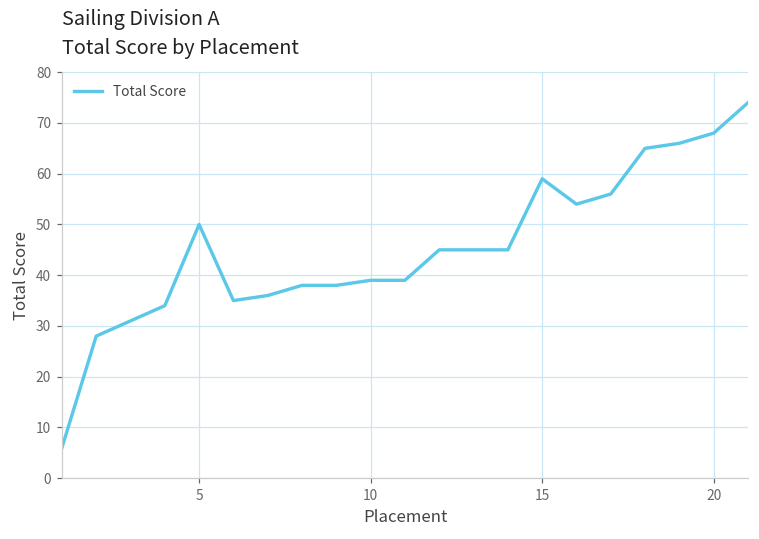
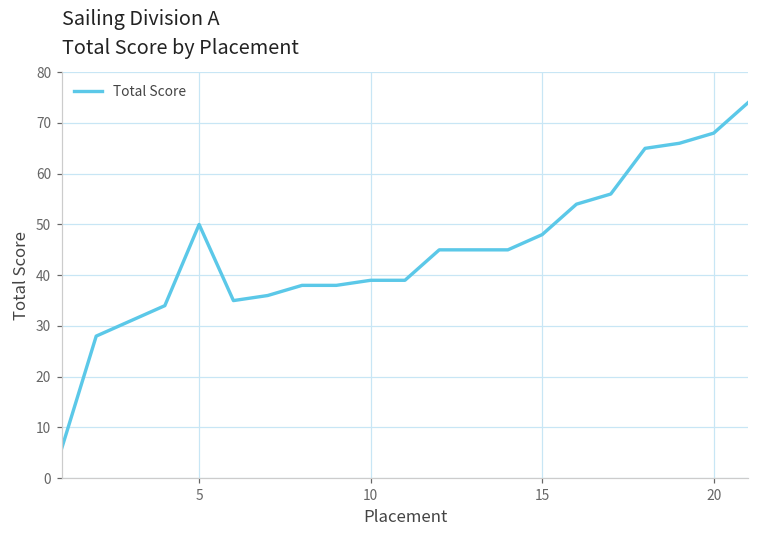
15: 59 -> 48
